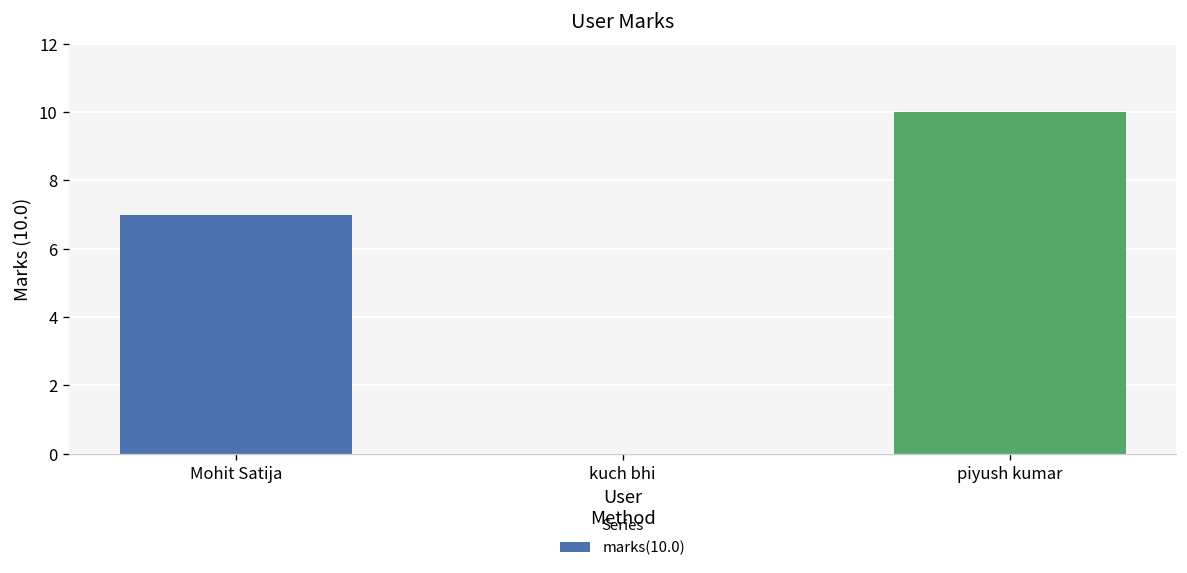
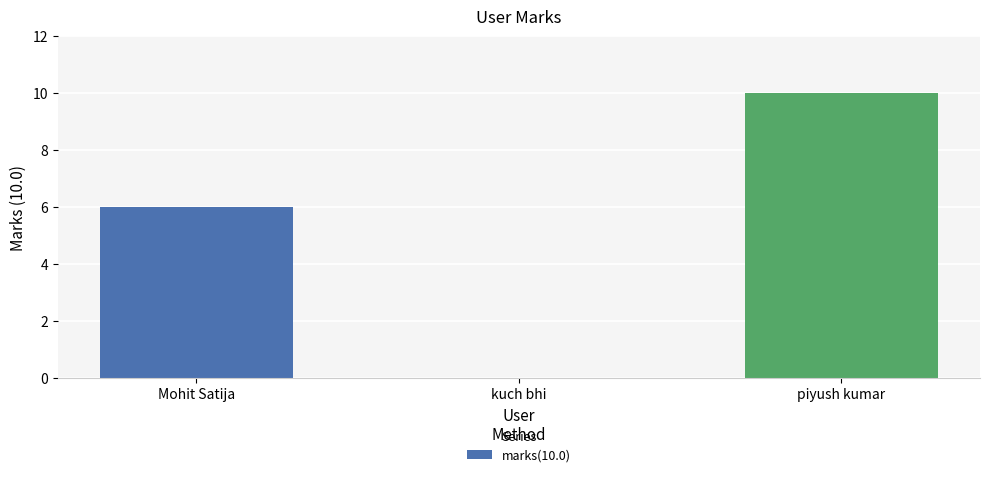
Mohit Satija: 7 -> 6
